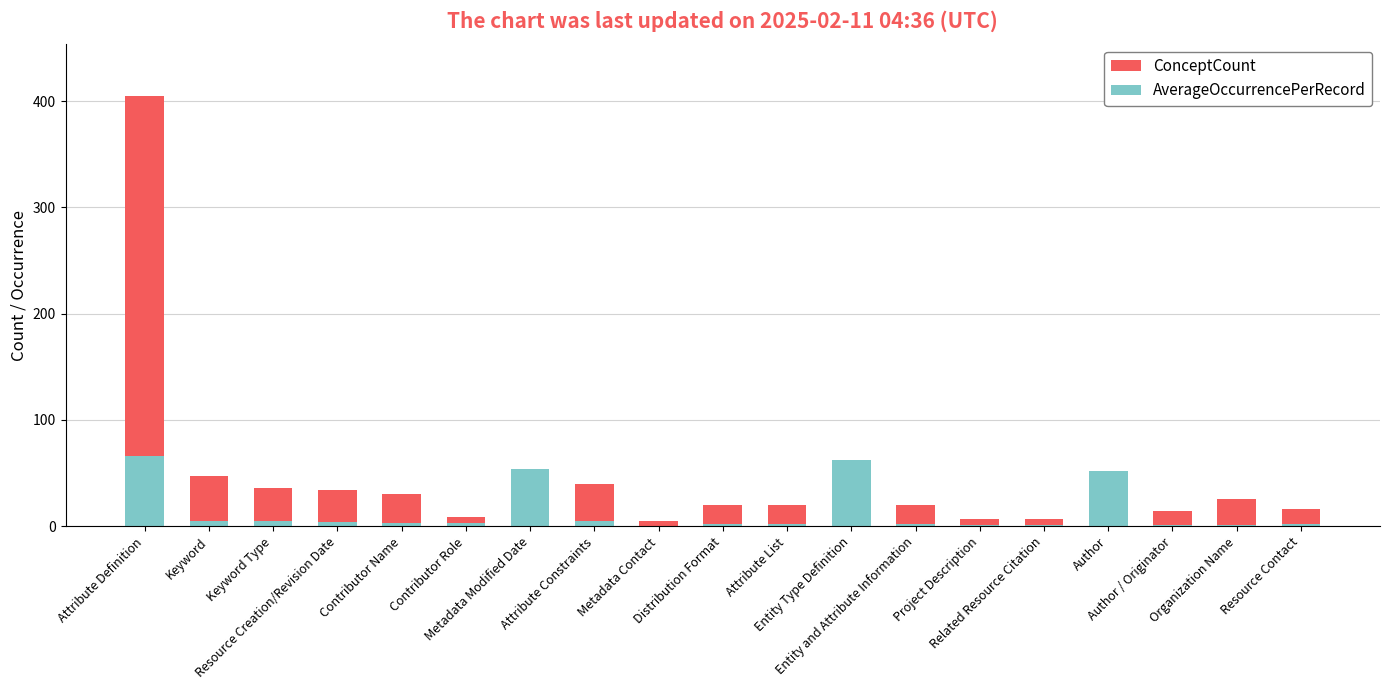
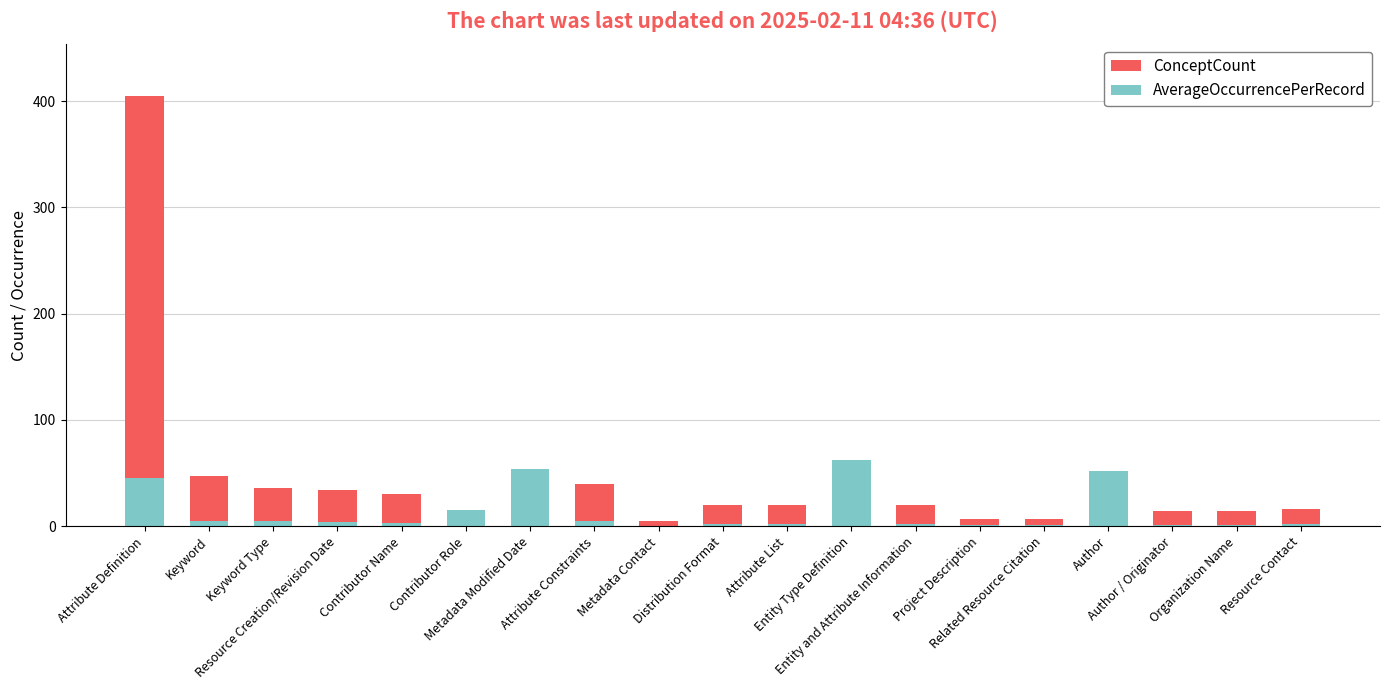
AverageOccurrencePerRecord, Attribute Definition: 66 -> 45
AverageOccurrencePerRecord, Contributor Role: 3 -> 15
ConceptCount, Organization Name: 26 -> 14
